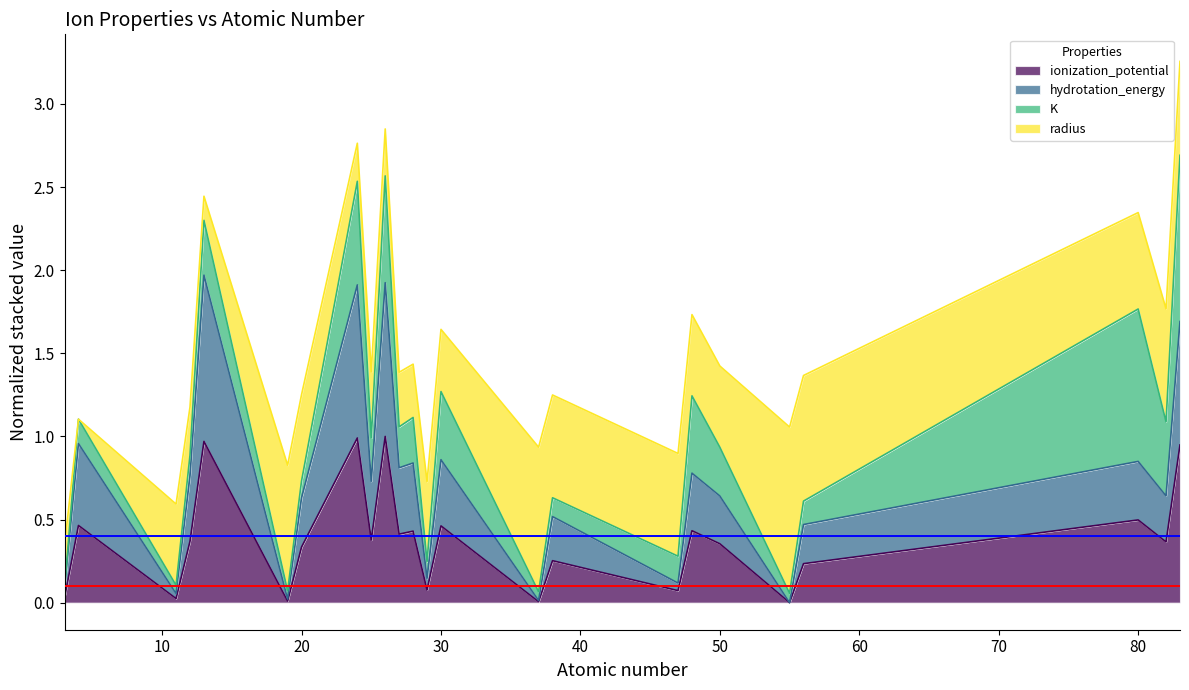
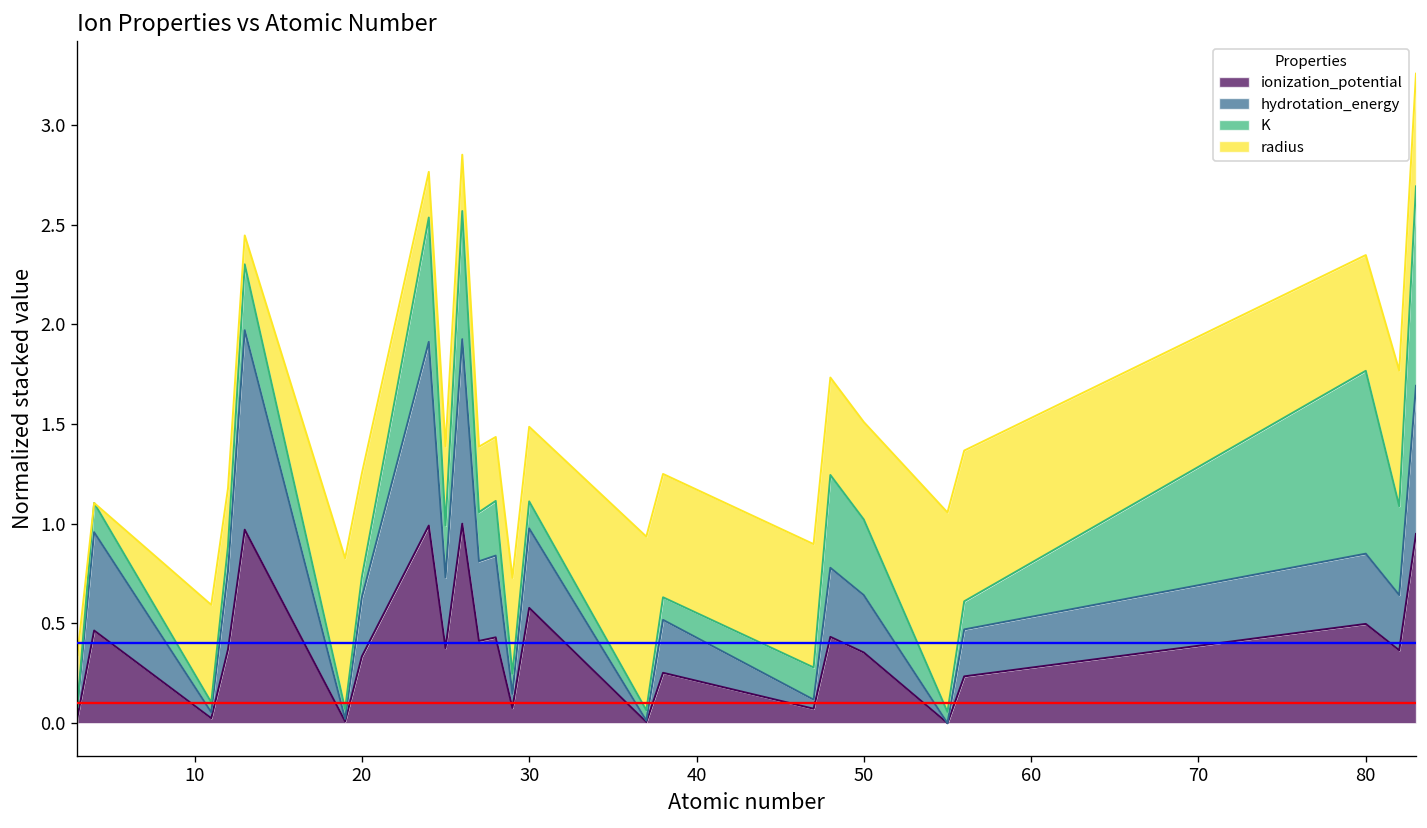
ionization_potential, 30: 0.46 -> 0.58
K, 30: 0.41 -> 0.14
K, 50: 0.29 -> 0.38
